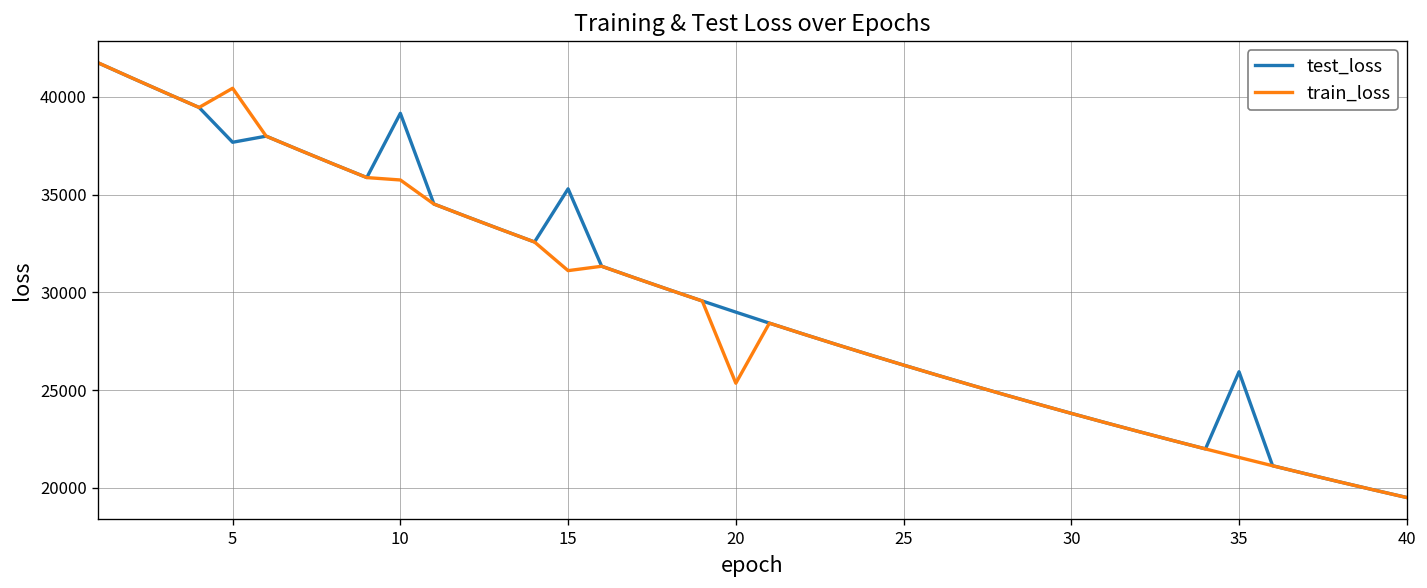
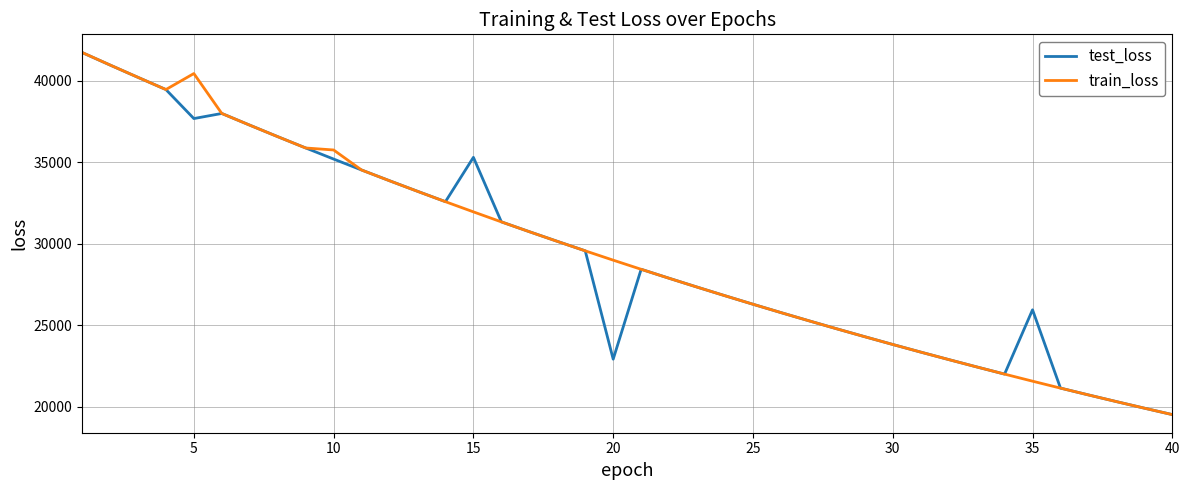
test_loss, 10: 39200 -> 35200
train_loss, 15: 31100 -> 31900
test_loss, 20: 29000 -> 22900
train_loss, 20: 25400 -> 29000
